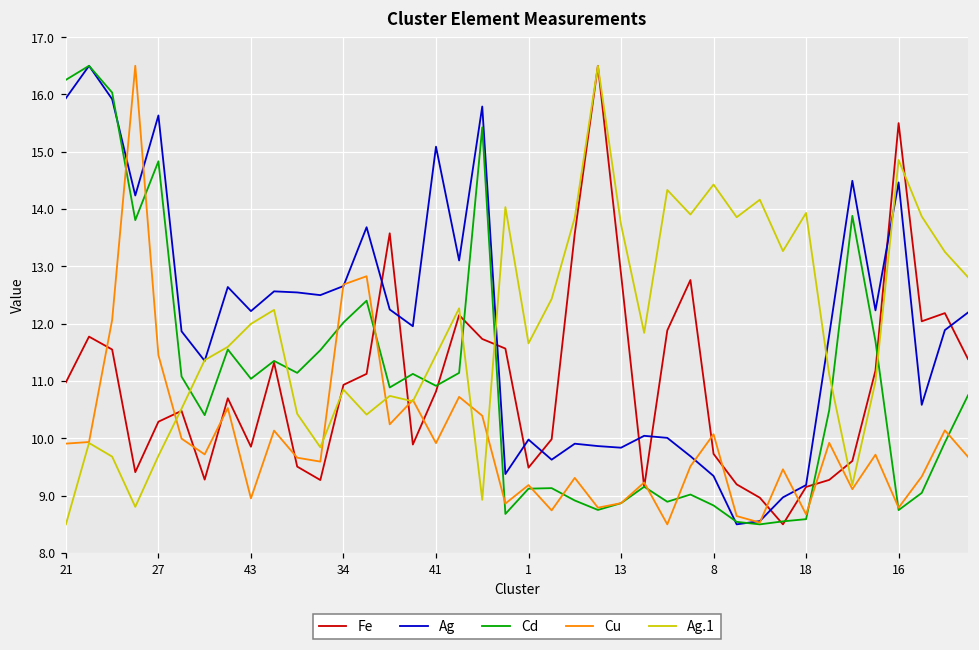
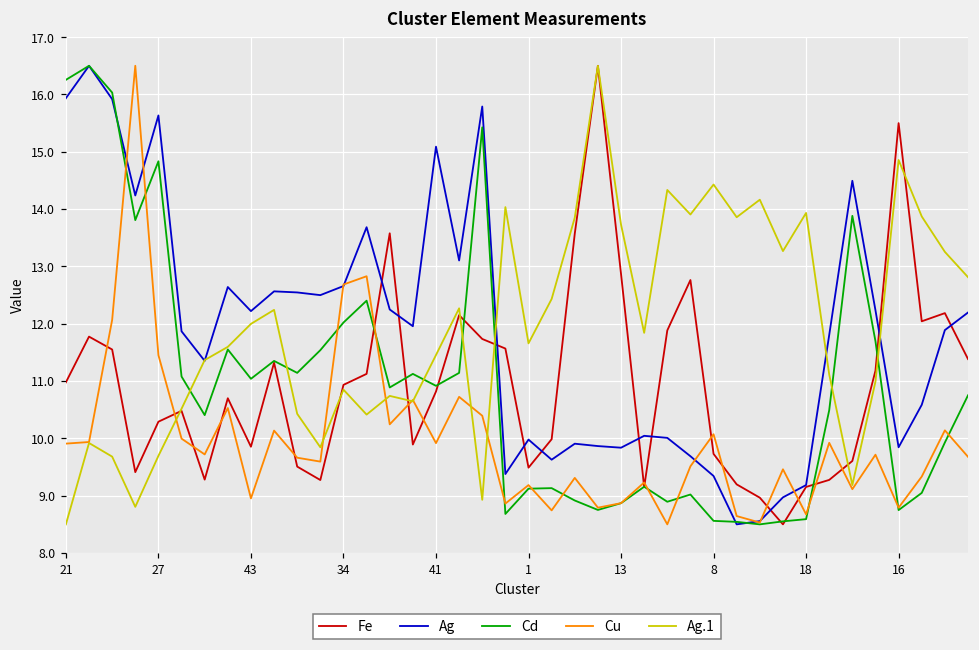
Cd, 8: 8.8 -> 8.6
Ag, 16: 14.5 -> 9.8
